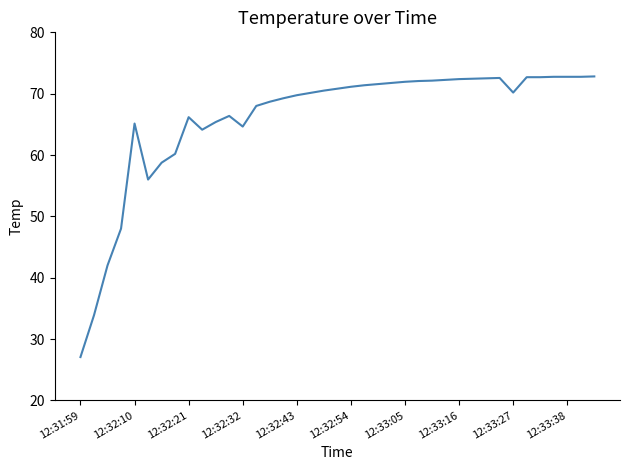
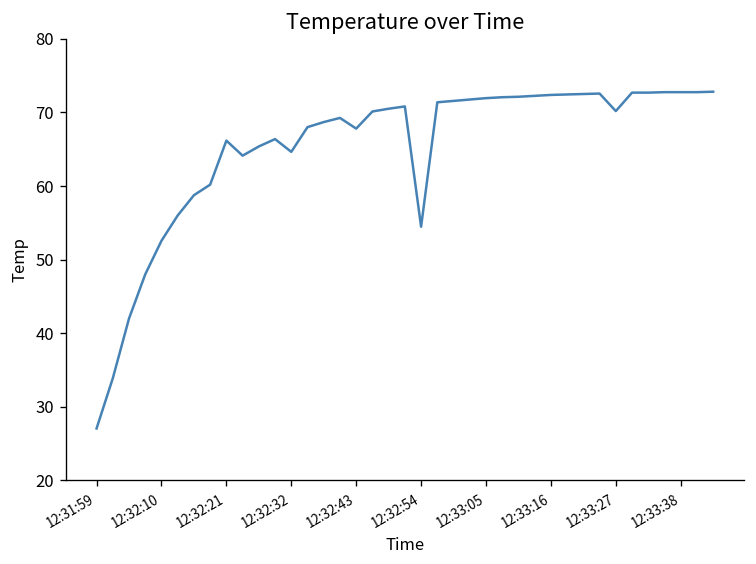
12:32:10: 65 -> 53
12:32:43: 70 -> 68
12:32:54: 71 -> 54
